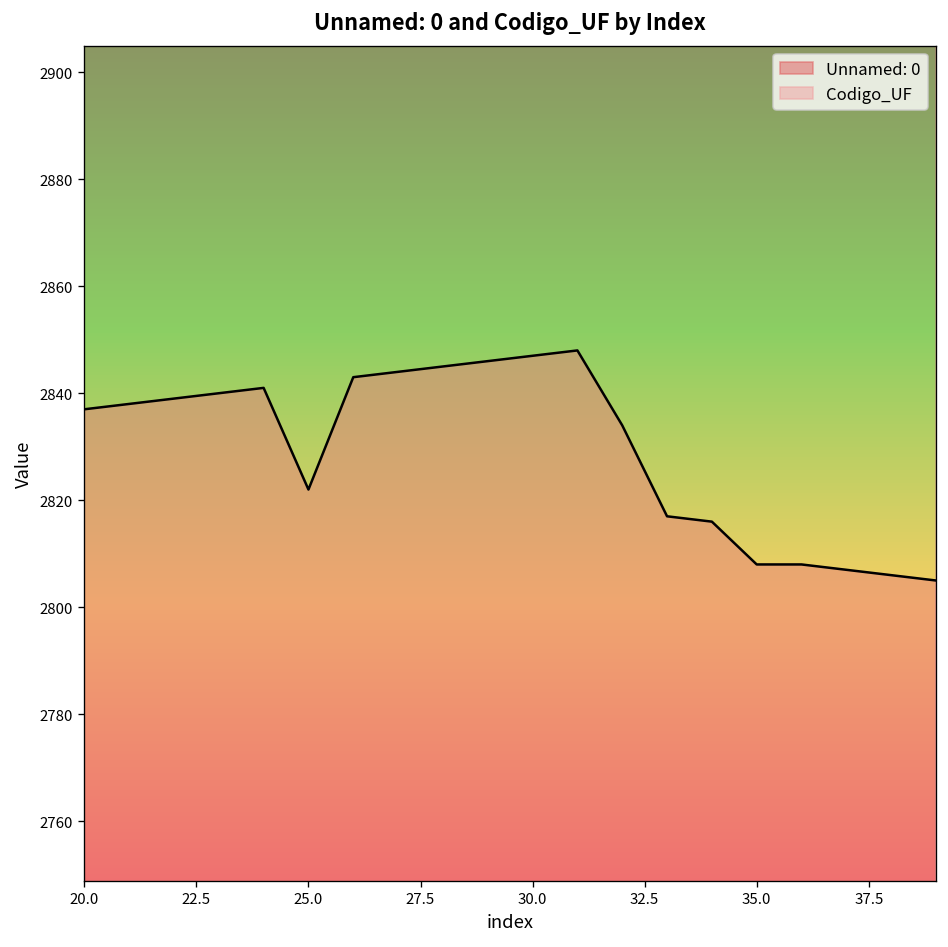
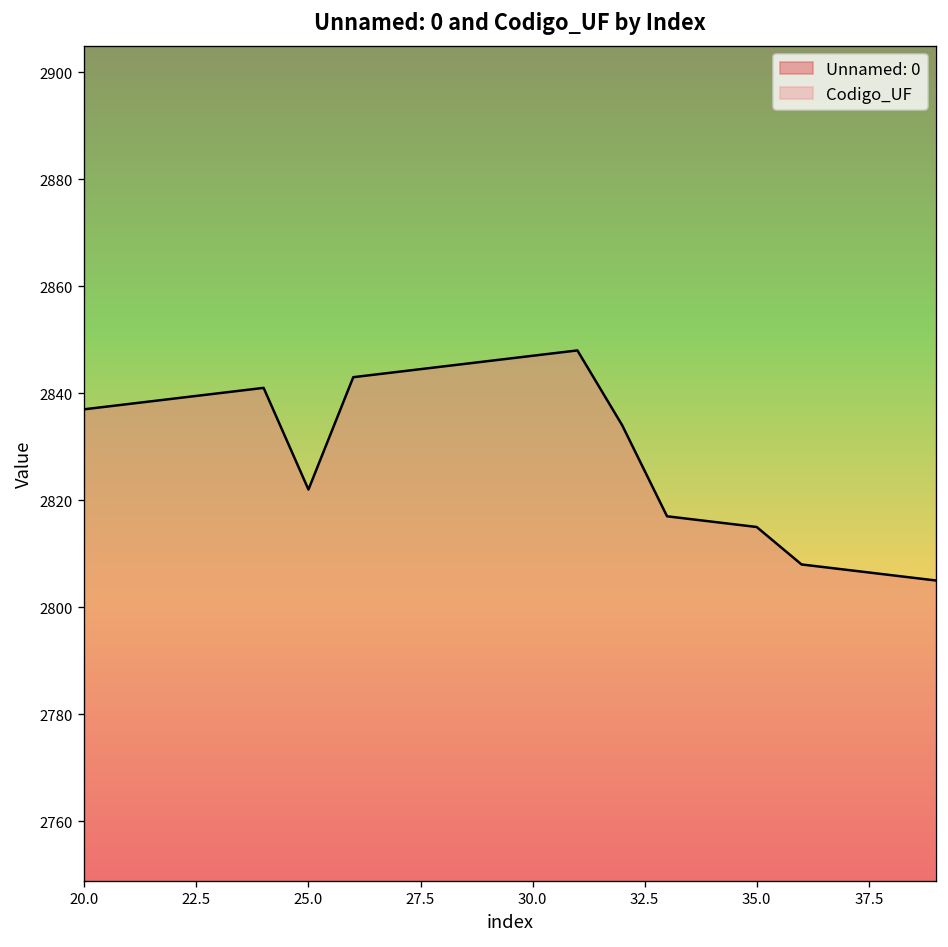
Unnamed: 0, 35.0: 2808 -> 2815
